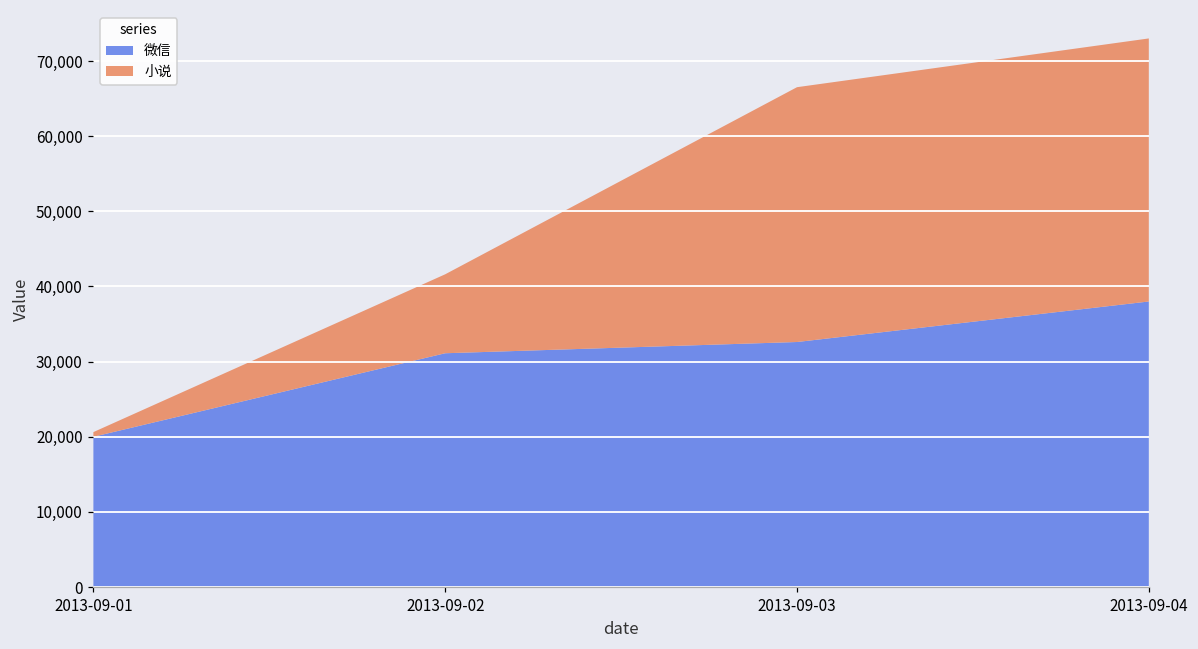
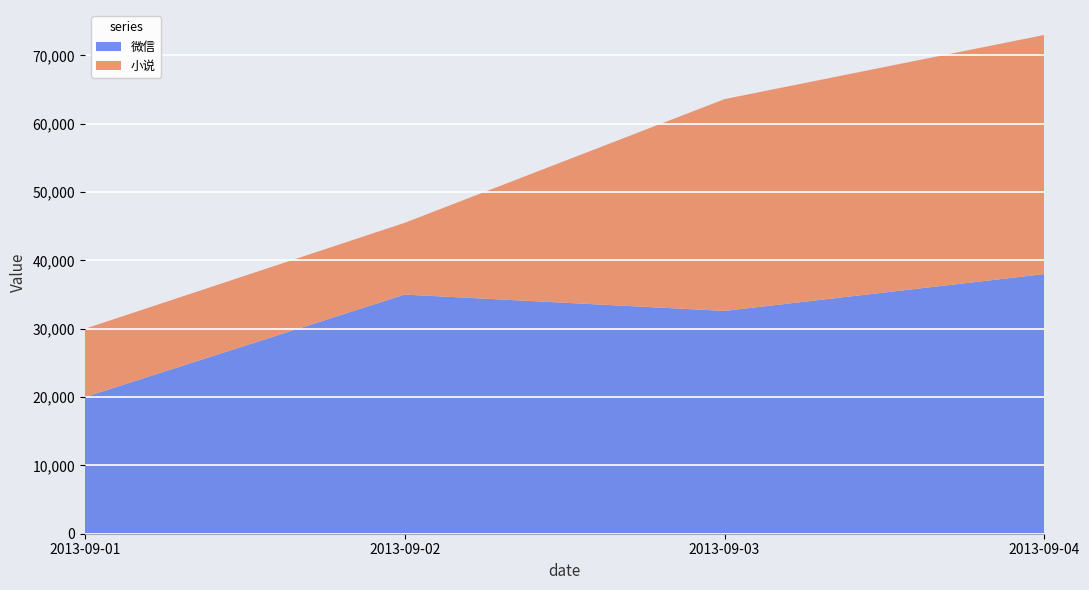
小说, 2013-09-01: 1,000 -> 10,000
微信, 2013-09-02: 31,000 -> 35,000
小说, 2013-09-03: 34,000 -> 31,000
